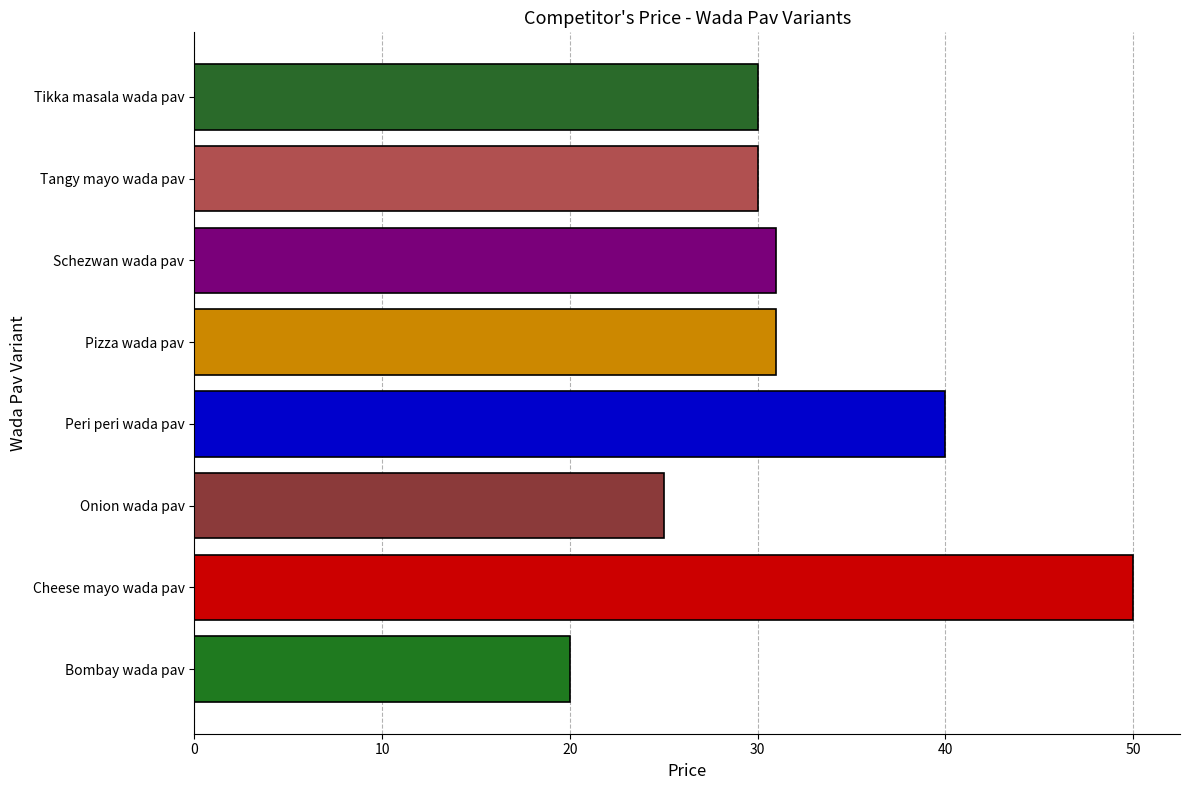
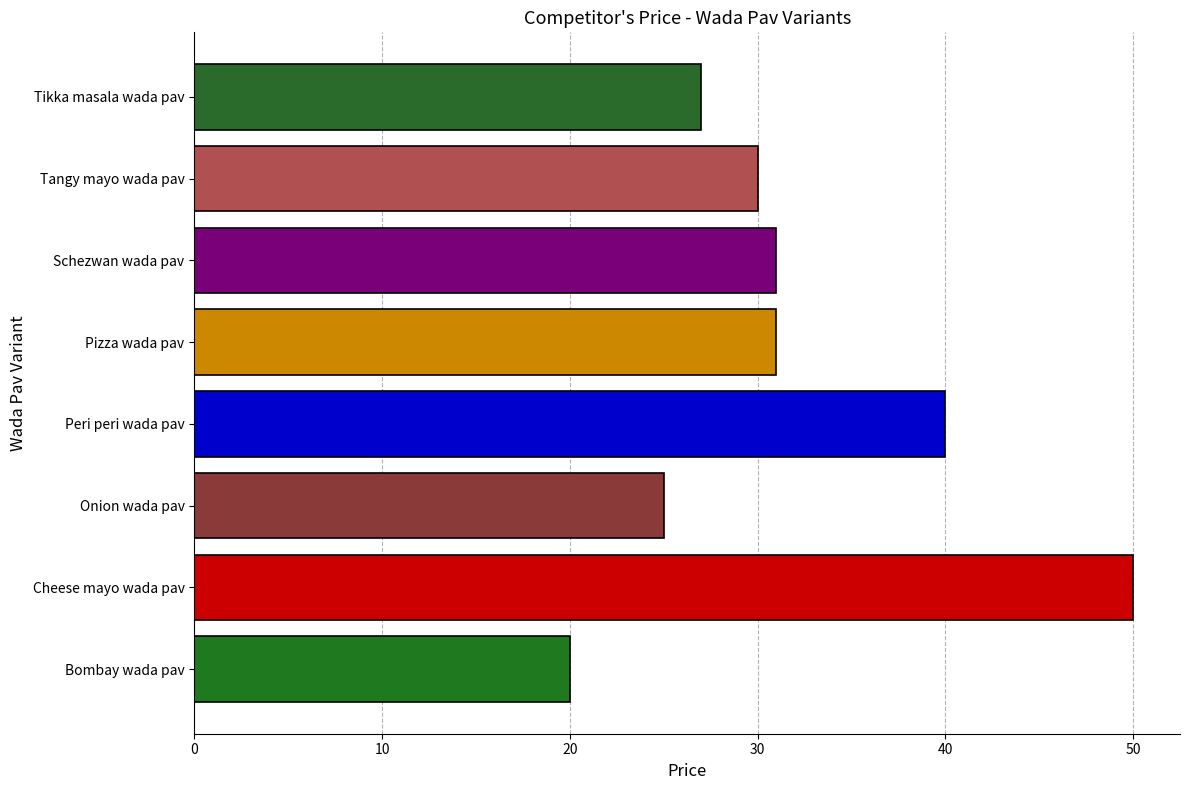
Tikka masala wada pav: 30 -> 27
